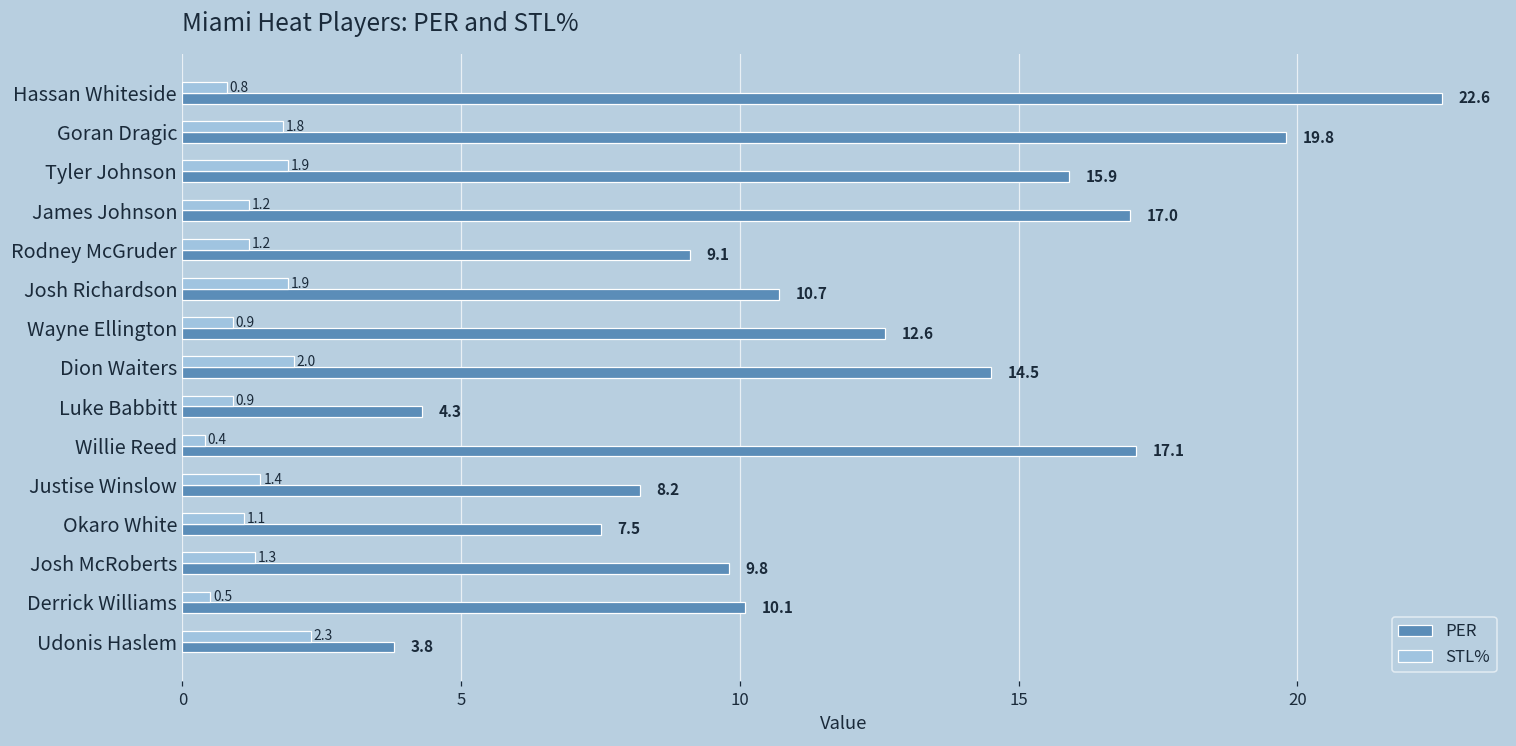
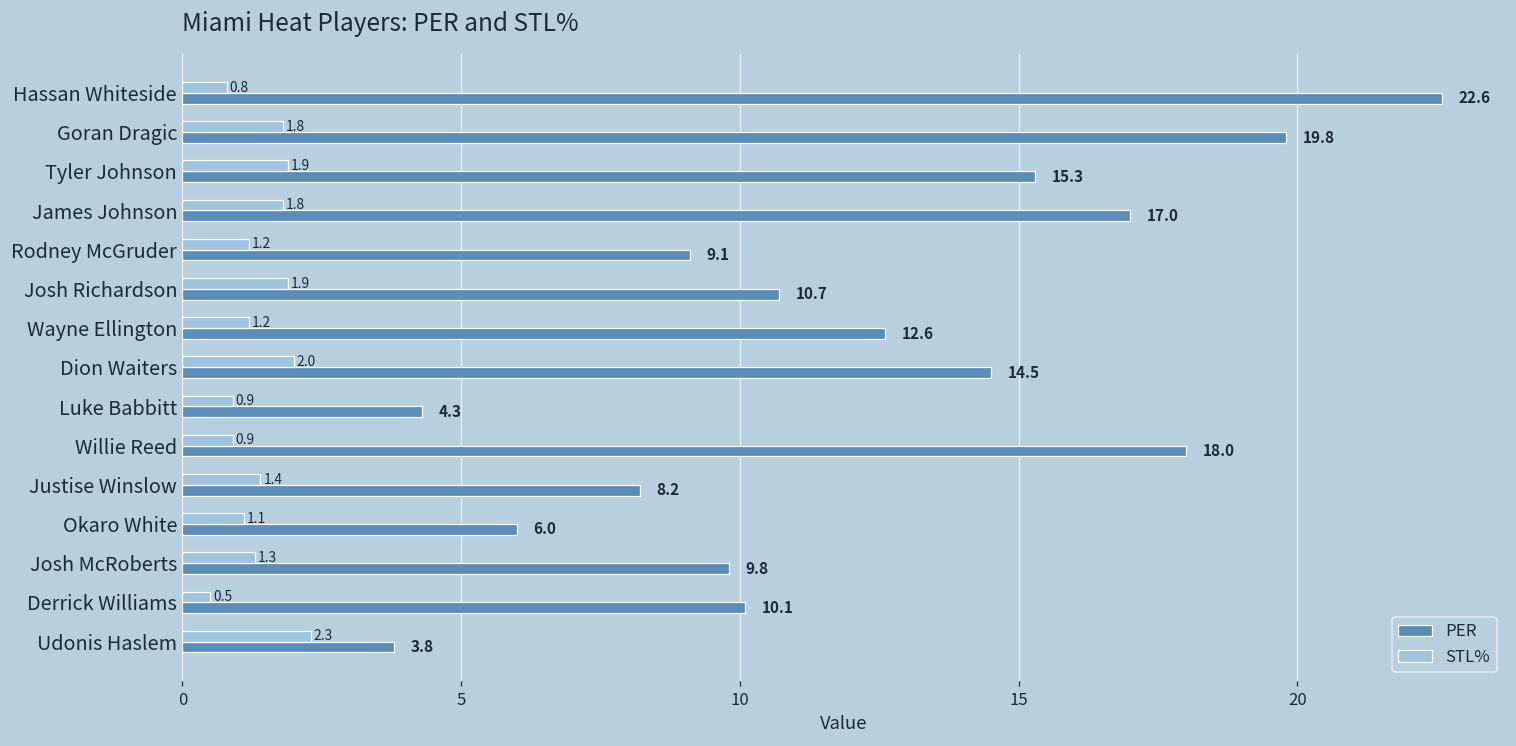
PER, Tyler Johnson: 15.9 -> 15.3
STL%, James Johnson: 1.2 -> 1.8
STL%, Wayne Ellington: 0.9 -> 1.2
STL%, Willie Reed: 0.4 -> 0.9
PER, Willie Reed: 17.1 -> 18.0
PER, Okaro White: 7.5 -> 6.0
